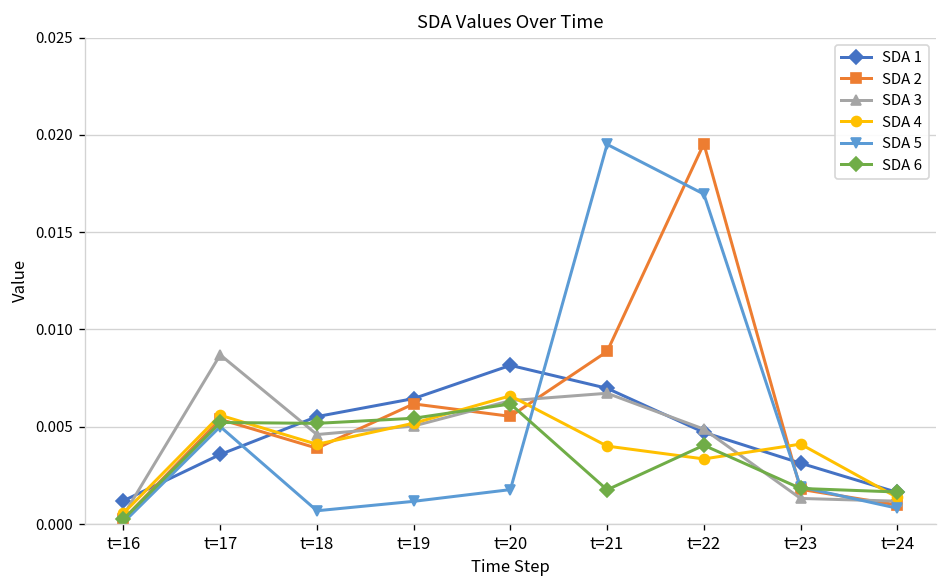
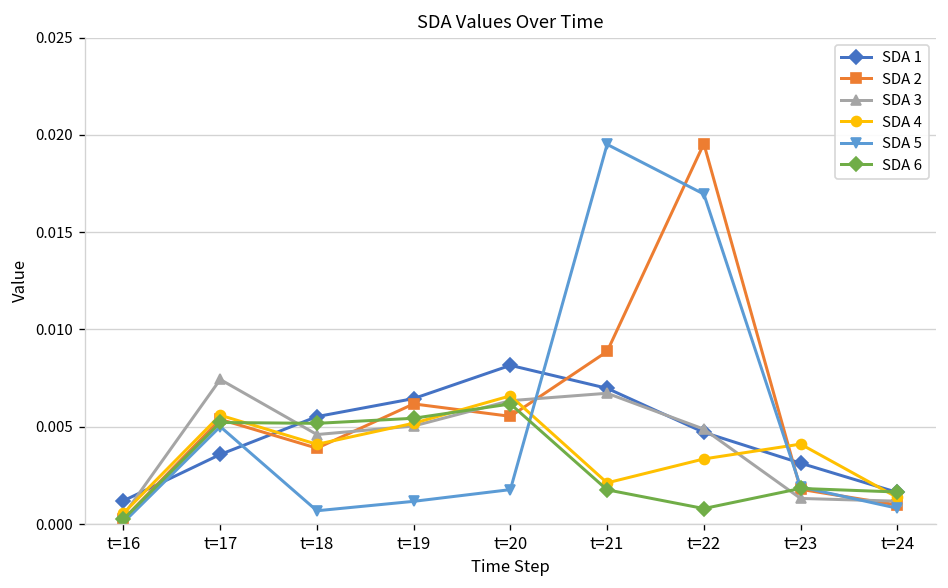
SDA 3, t=17: 0.0087 -> 0.0074
SDA 4, t=21: 0.0040 -> 0.0021
SDA 6, t=22: 0.0040 -> 0.0008
